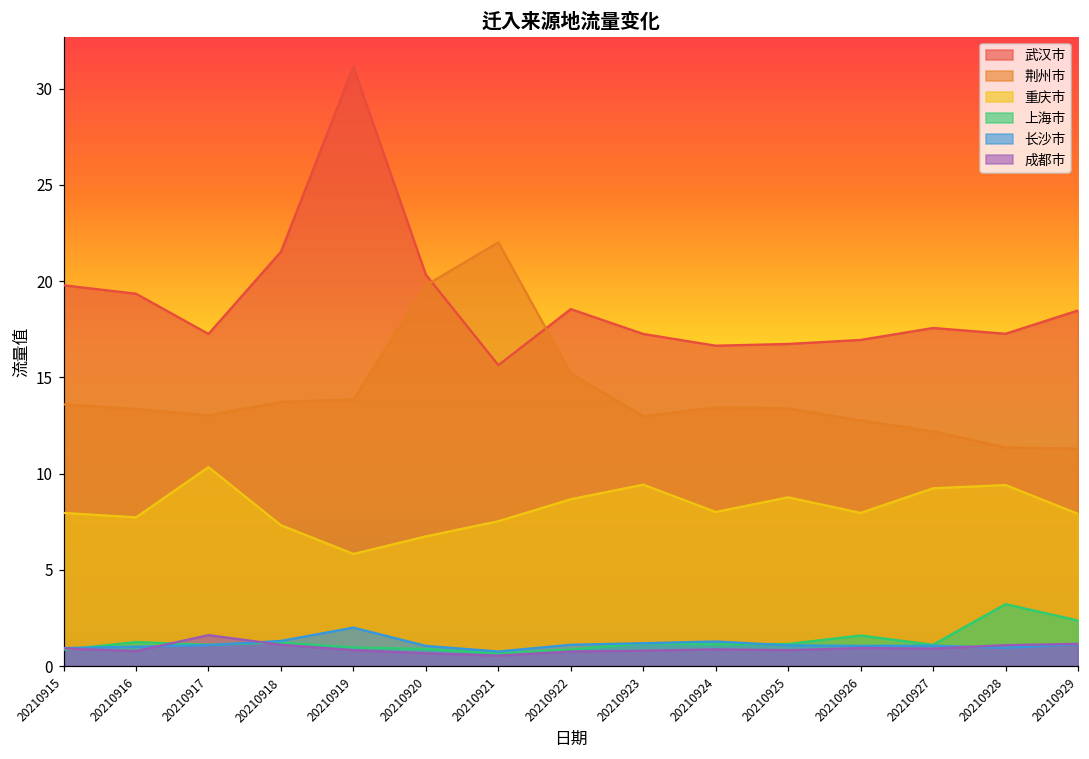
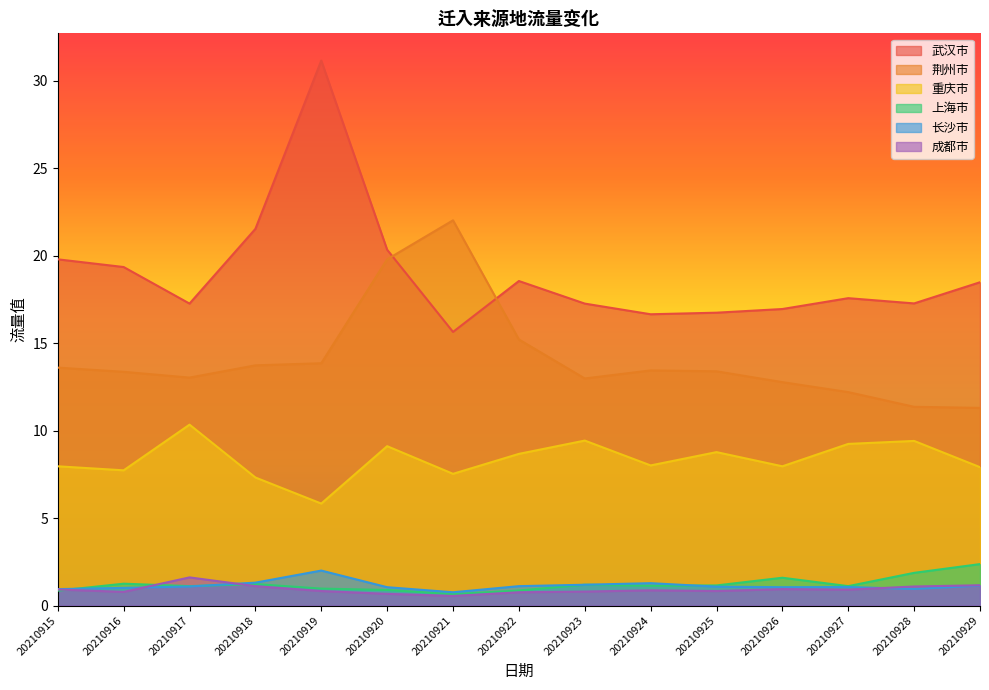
重庆市, 20210920: 6.7 -> 9.1
上海市, 20210928: 3.2 -> 1.9
